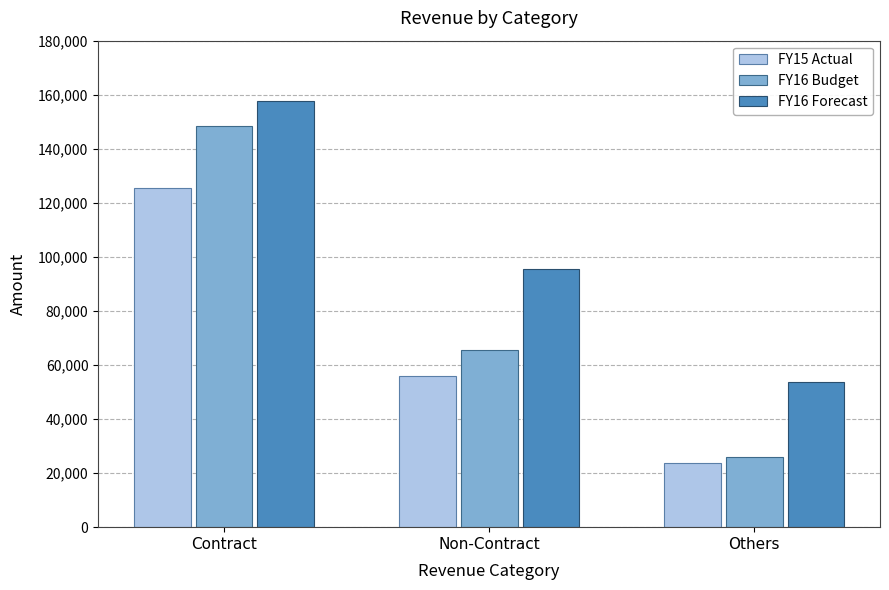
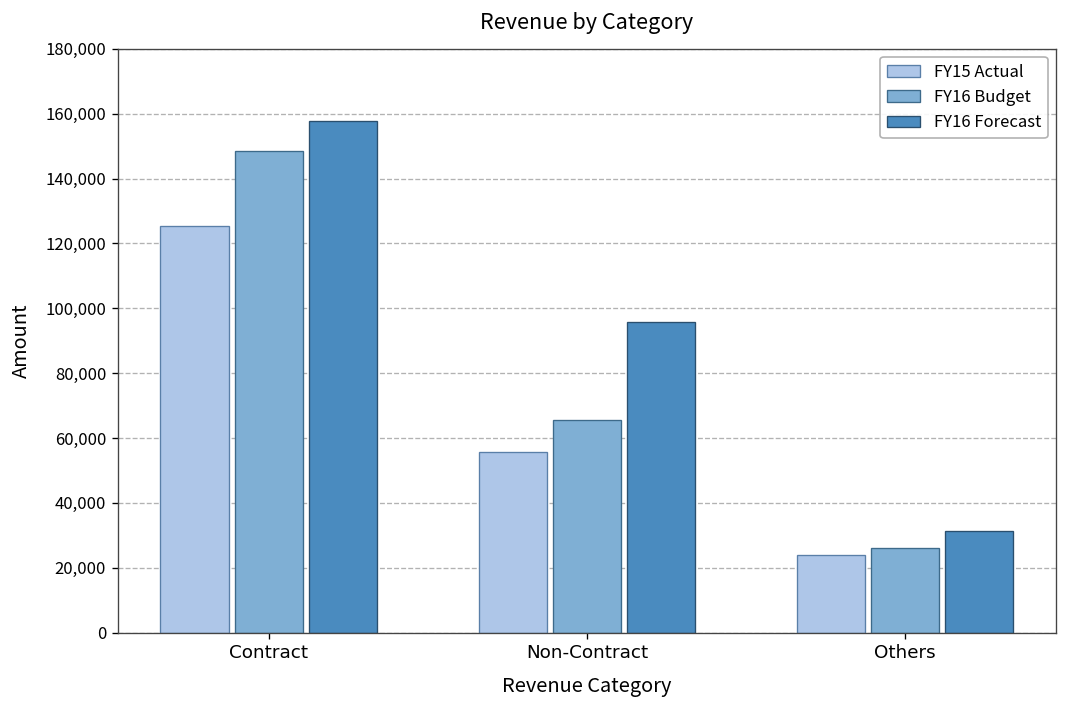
FY16 Forecast, Others: 54,000 -> 31,000
